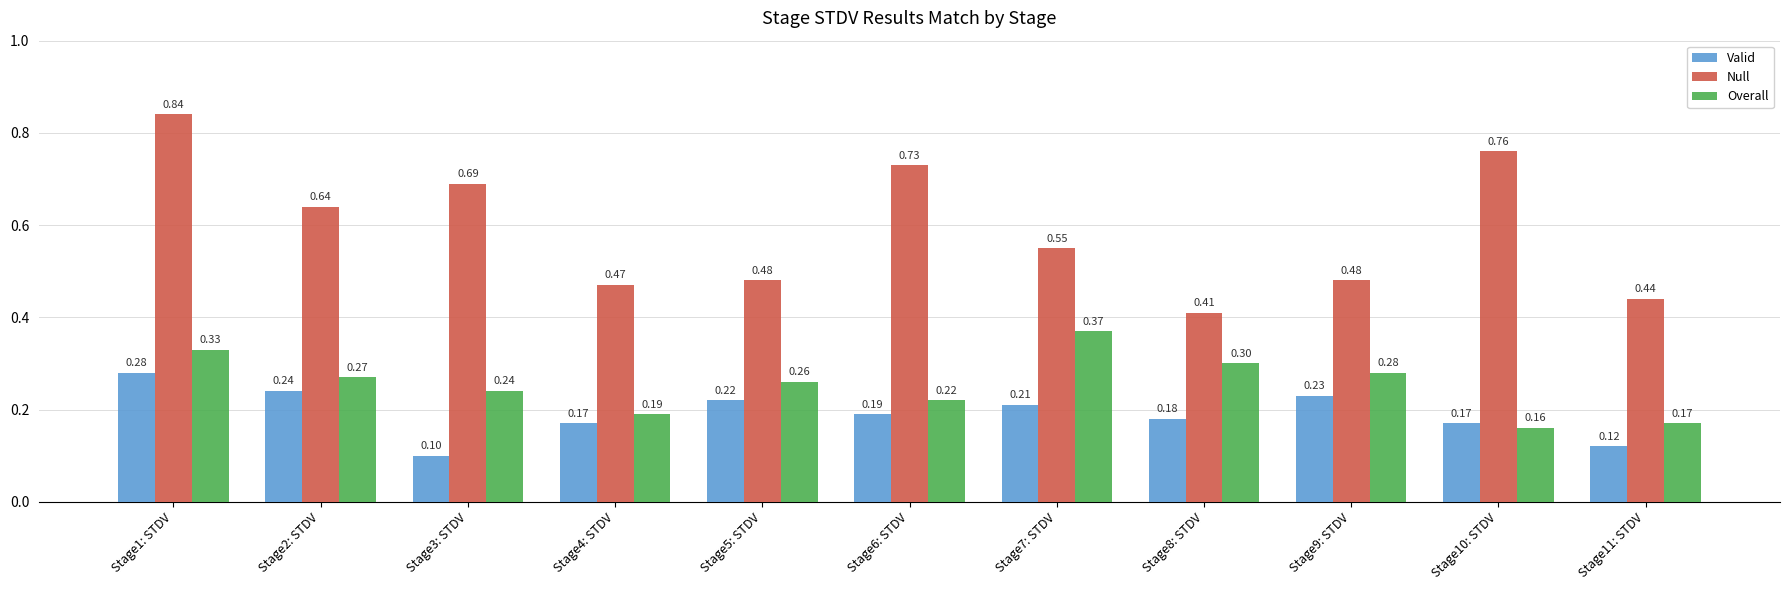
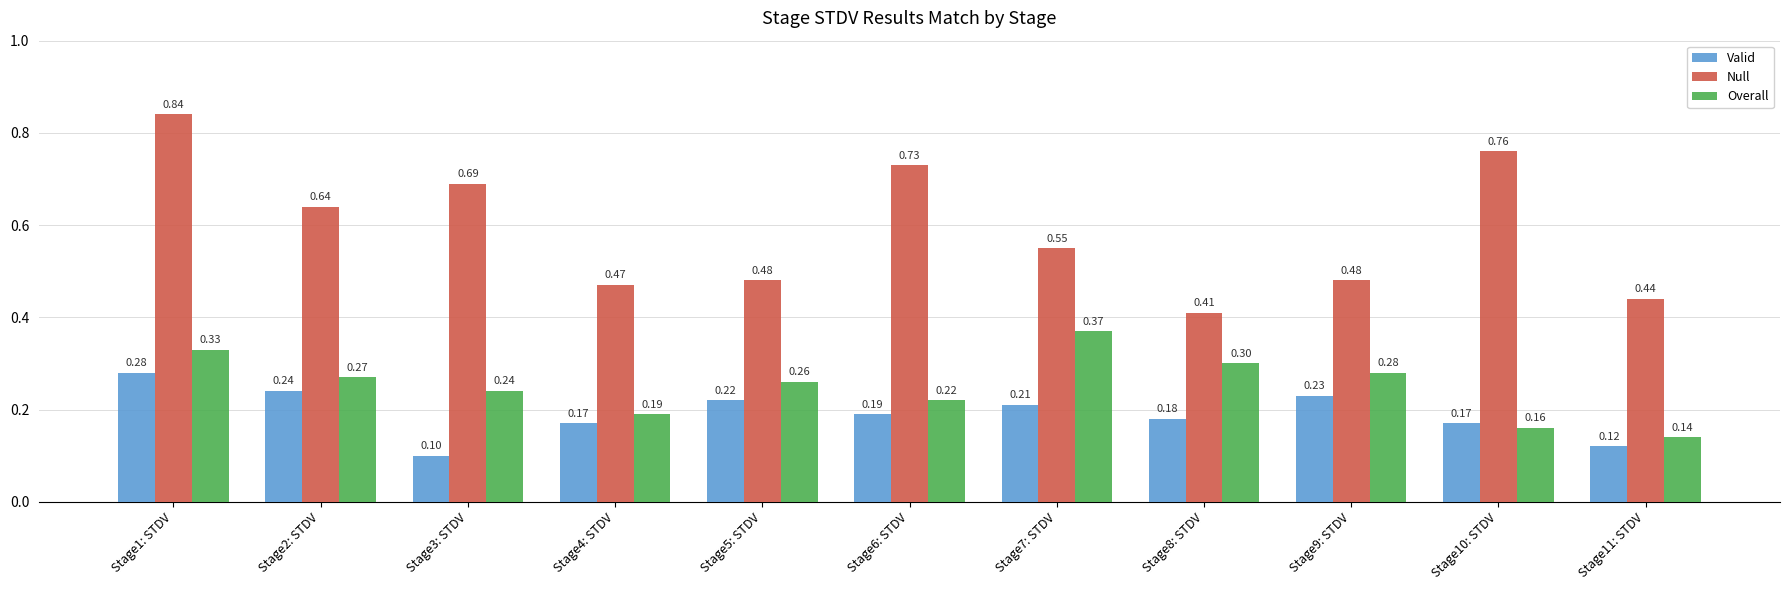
Overall, Stage11: STDV: 0.17 -> 0.14
